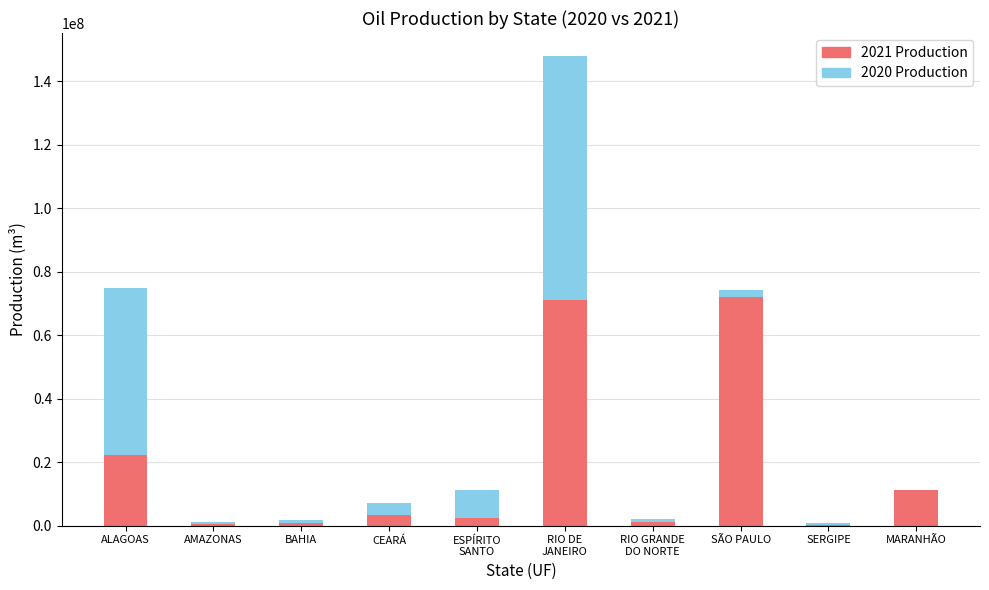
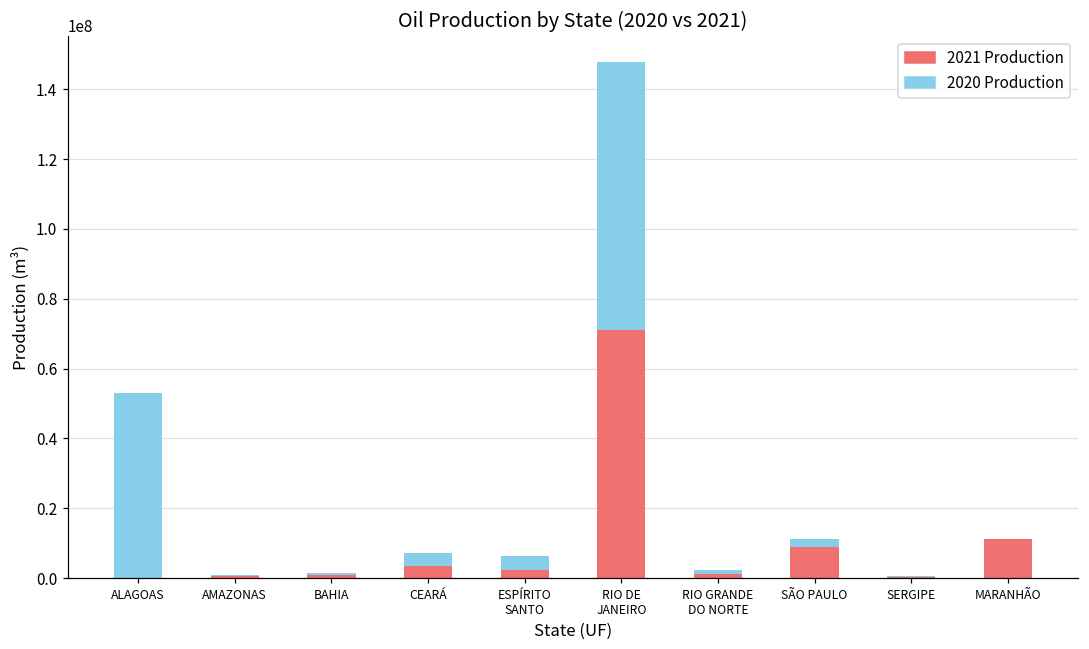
2021 Production, ALAGOAS: 22000000 -> 0
2020 Production, ESPÍRITO SANTO: 9000000 -> 4000000
2021 Production, SÃO PAULO: 72000000 -> 9000000
